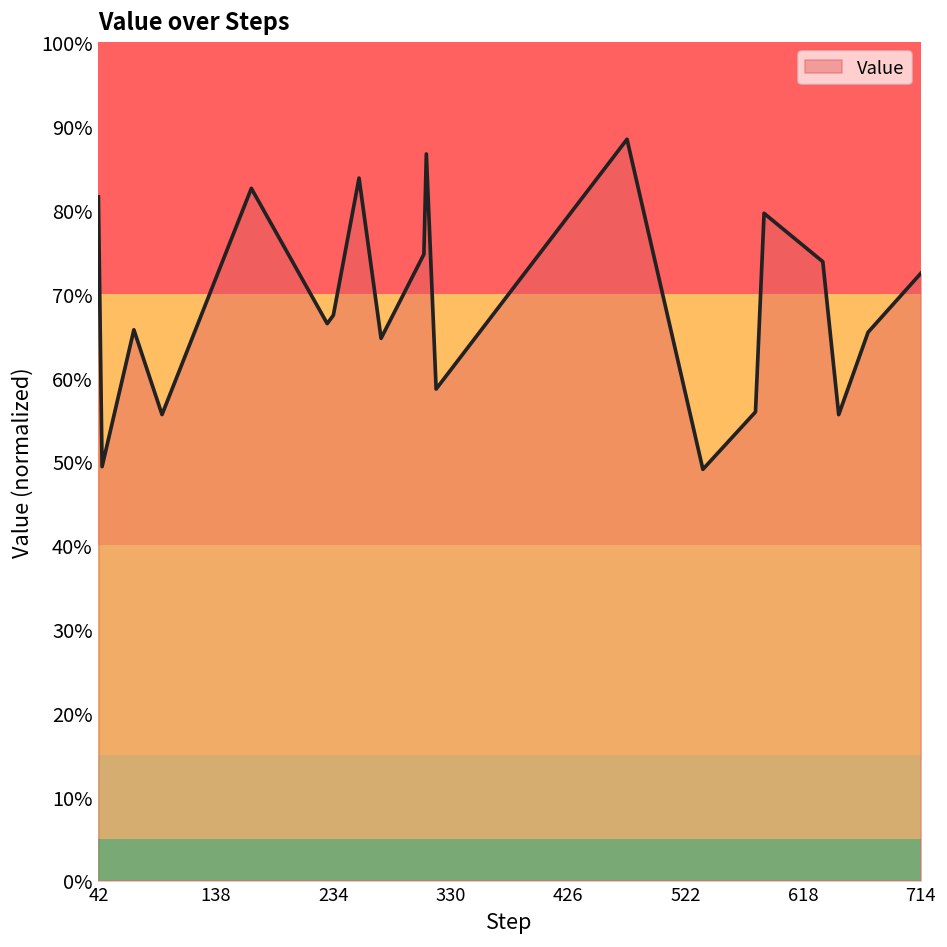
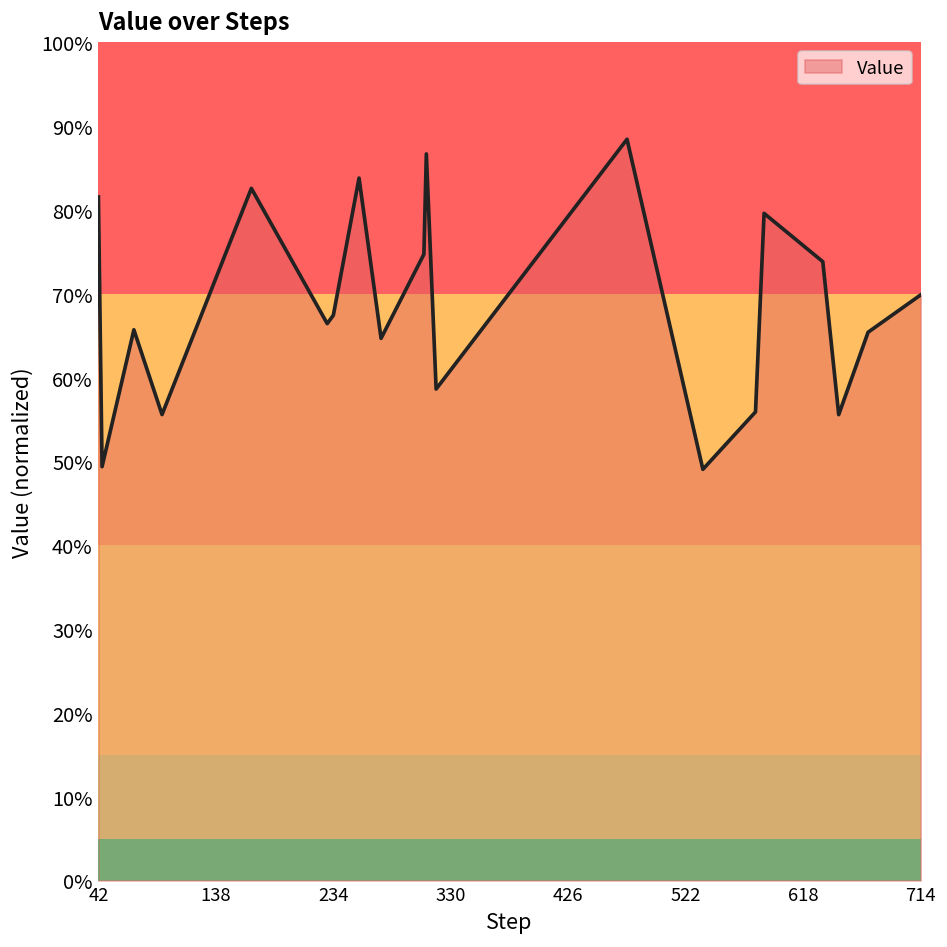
714: 72% -> 70%
